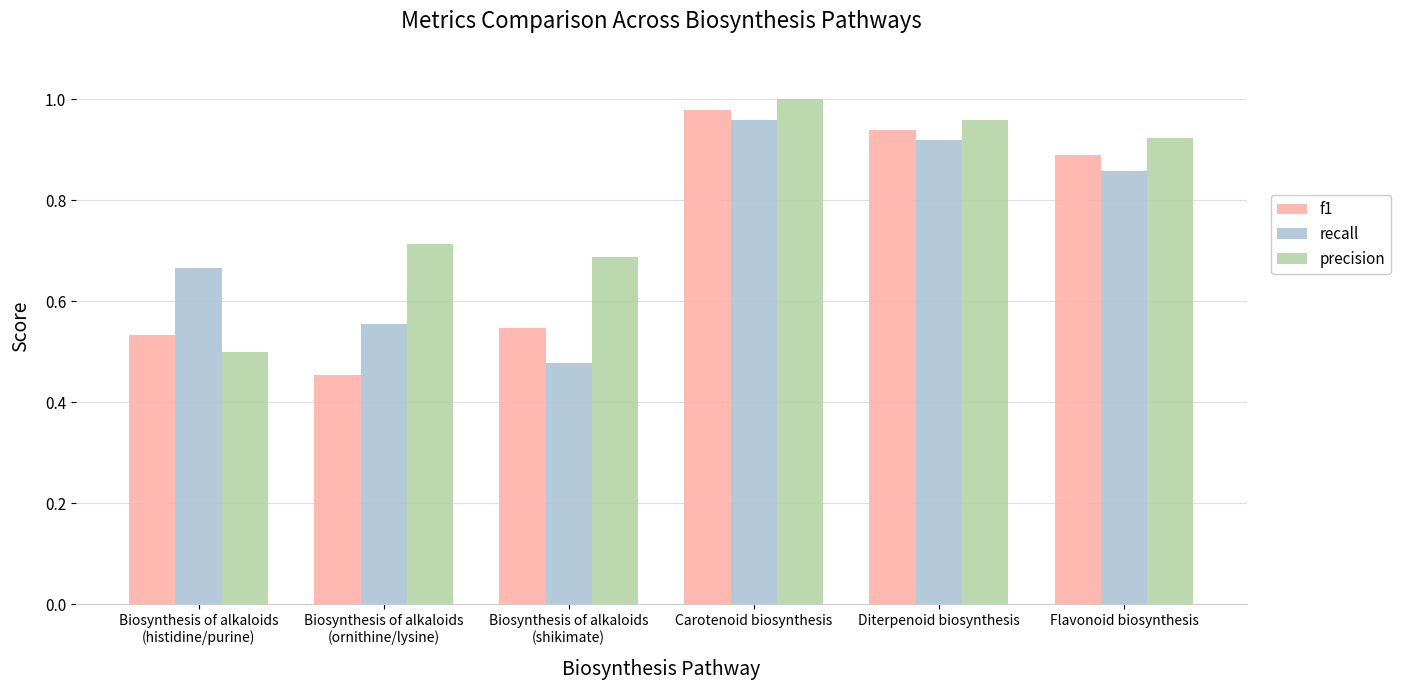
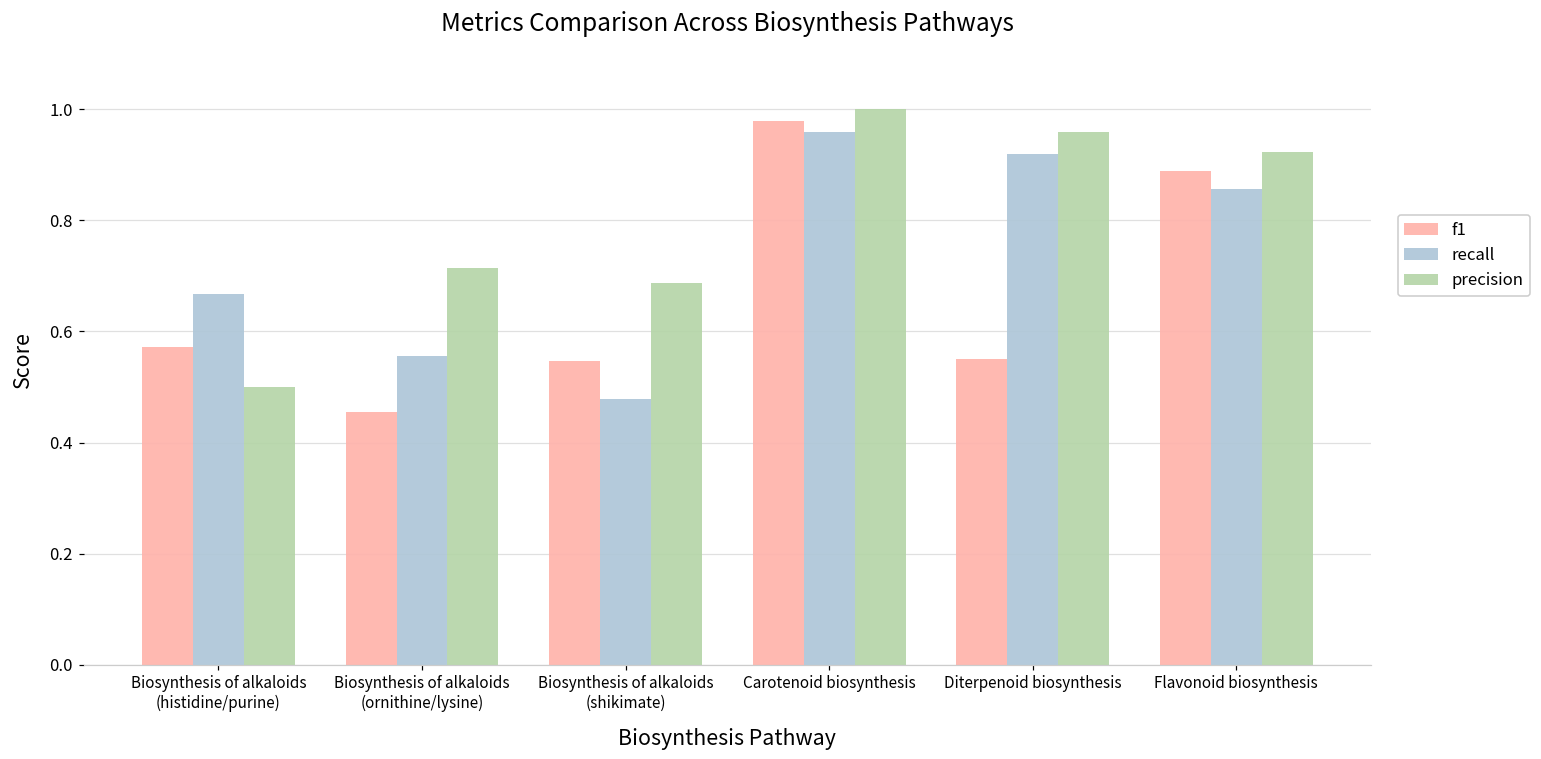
f1, Biosynthesis of alkaloids (histidine/purine): 0.53 -> 0.57
f1, Diterpenoid biosynthesis: 0.94 -> 0.55
